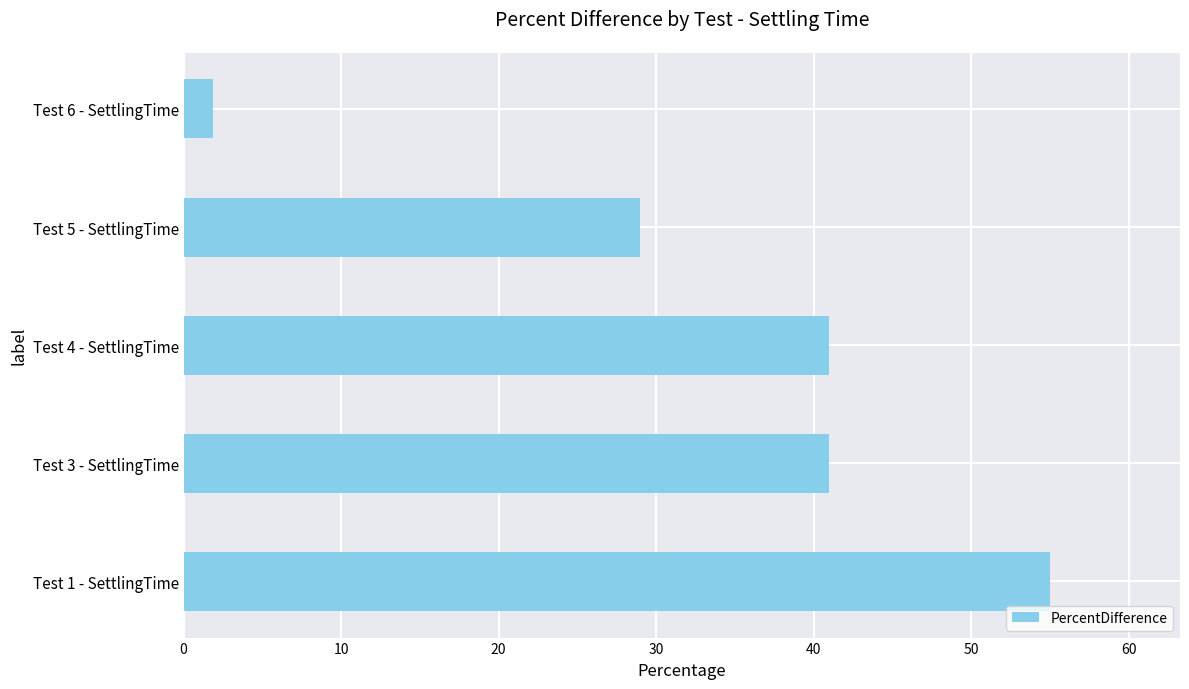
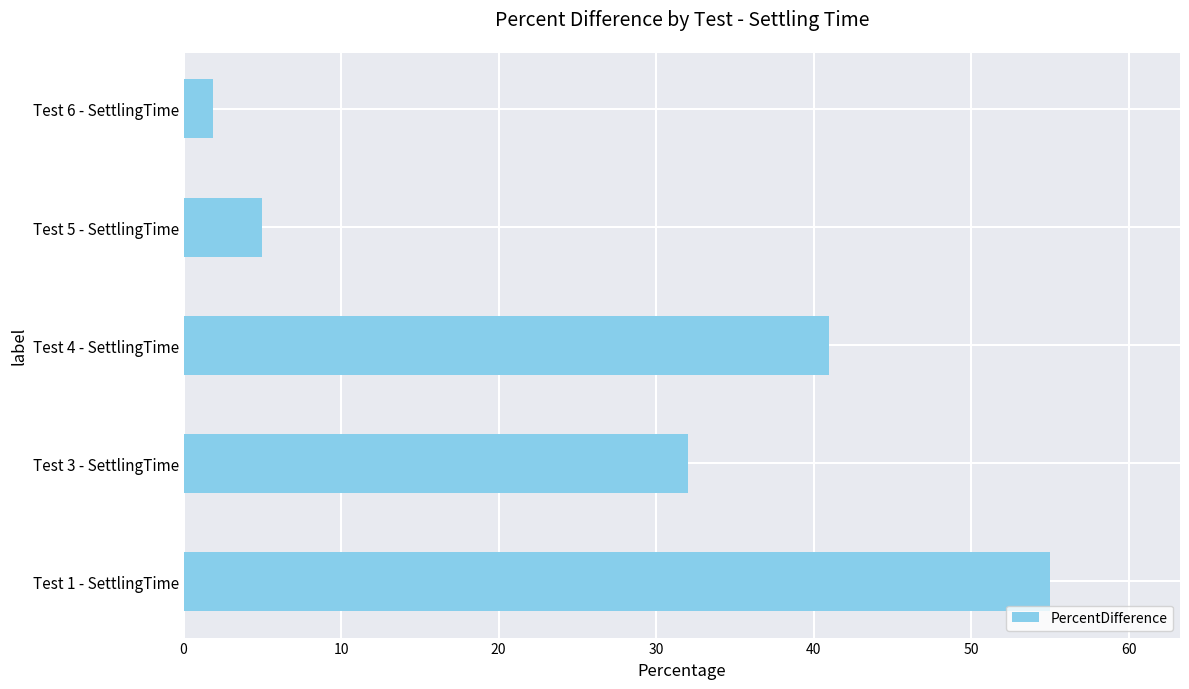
Test 5 - SettlingTime: 29 -> 5
Test 3 - SettlingTime: 41 -> 32
